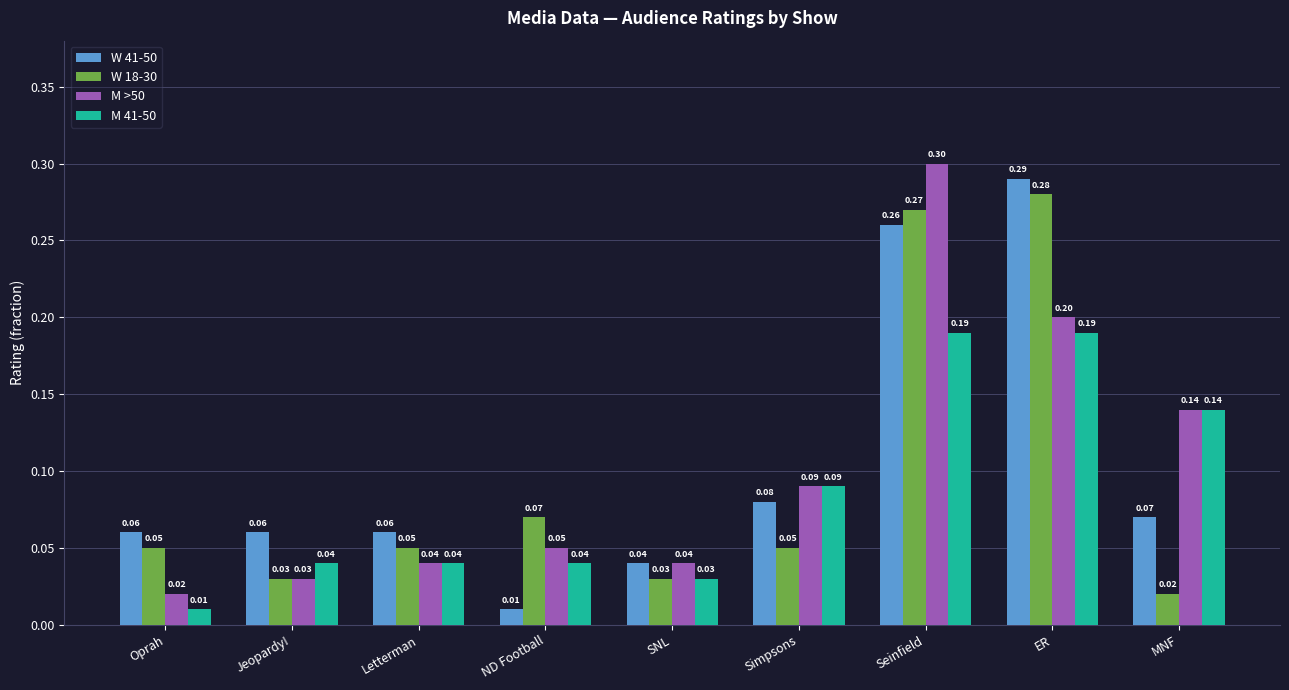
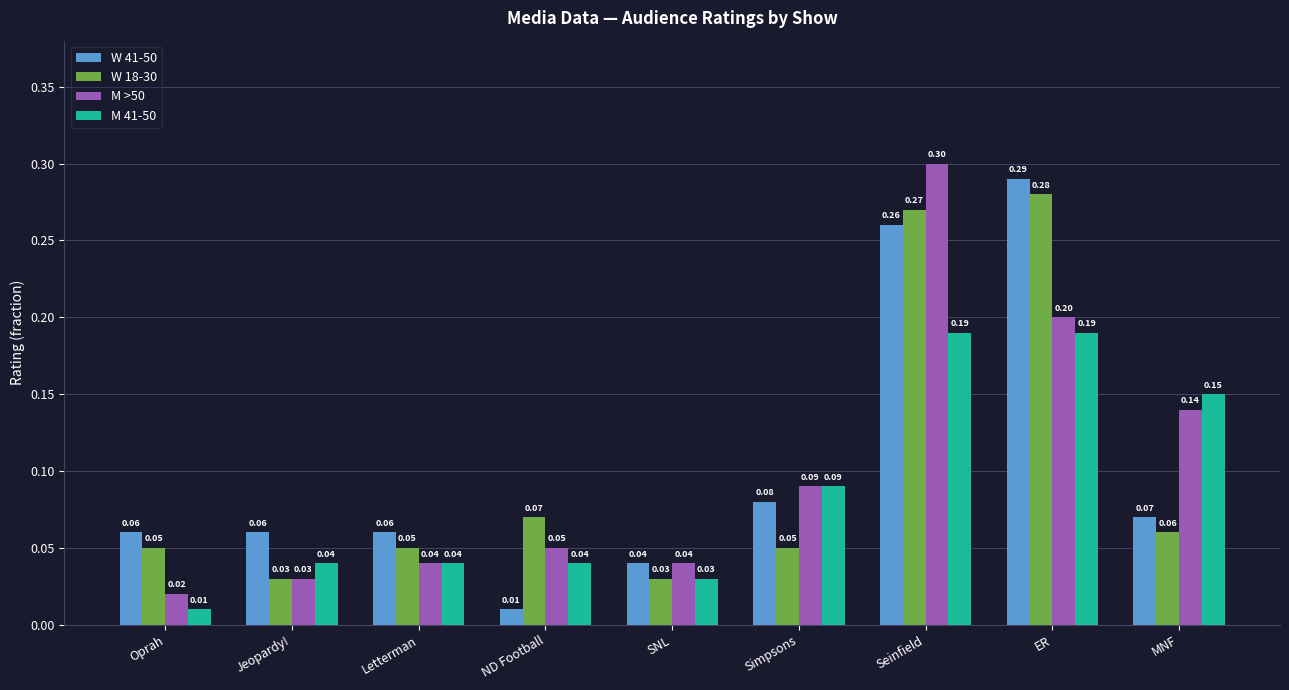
W 18-30, MNF: 0.02 -> 0.06
M 41-50, MNF: 0.14 -> 0.15
